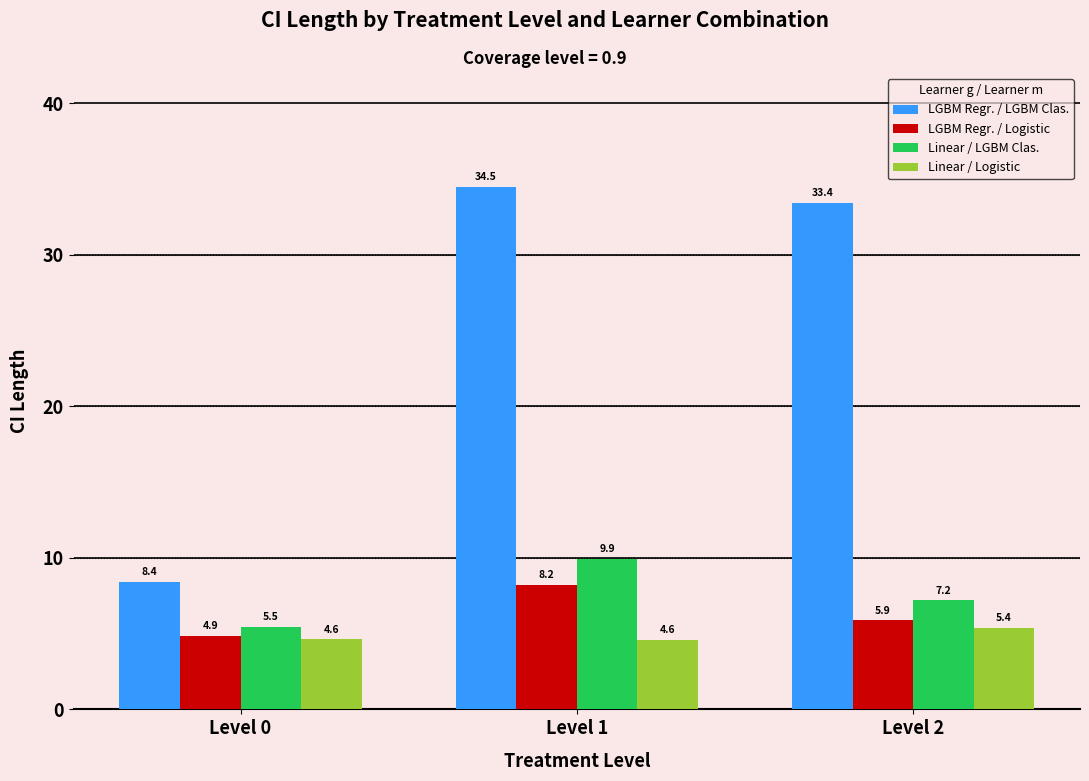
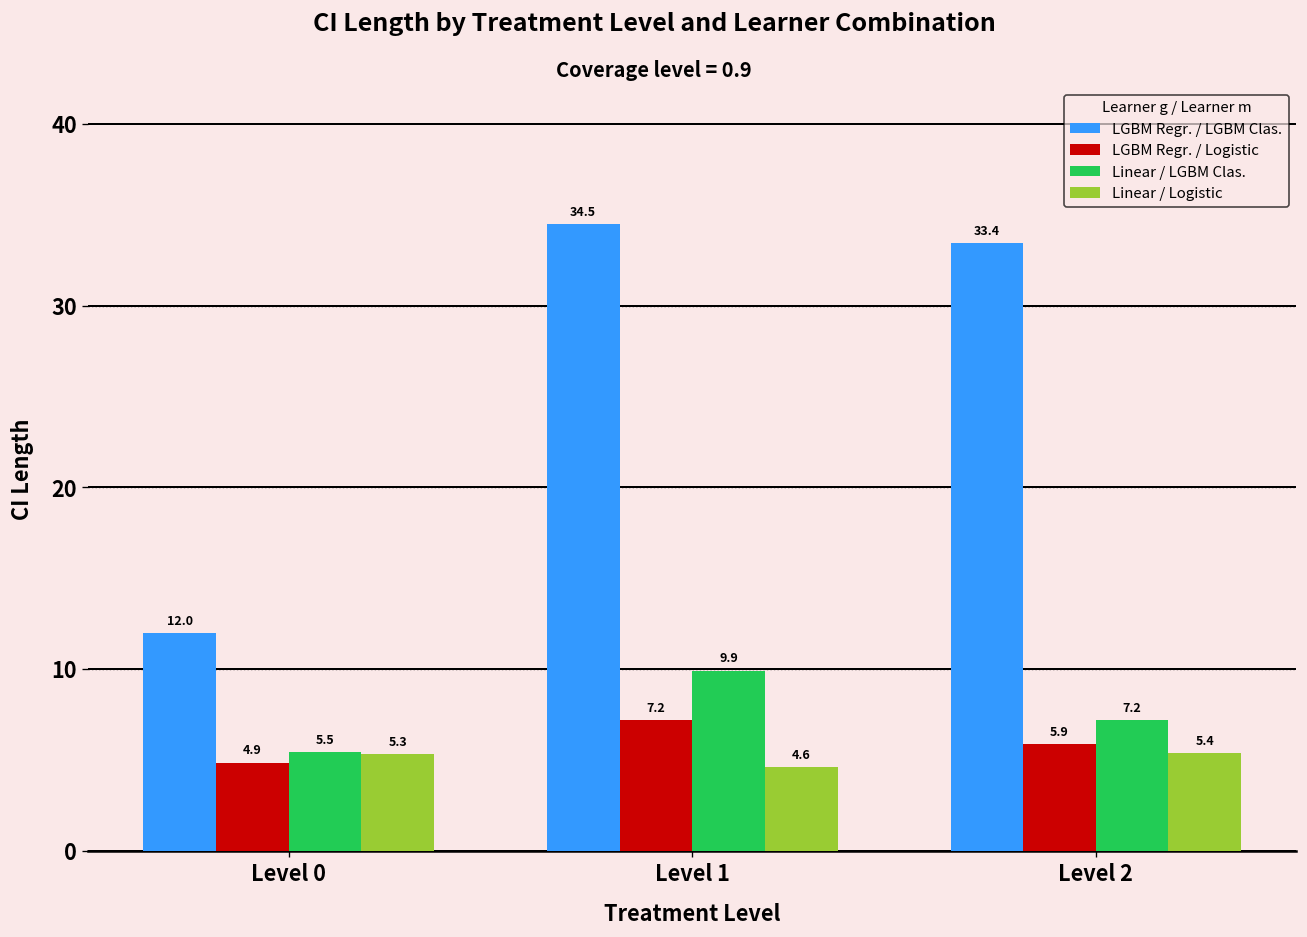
LGBM Regr. / LGBM Clas., Level 0: 8.4 -> 12.0
Linear / Logistic, Level 0: 4.6 -> 5.3
LGBM Regr. / Logistic, Level 1: 8.2 -> 7.2
